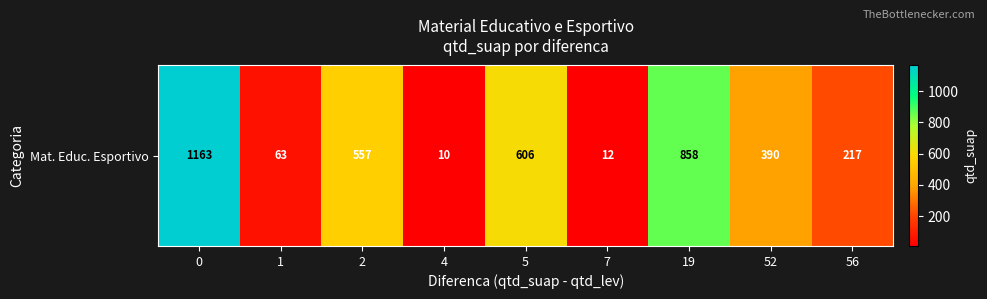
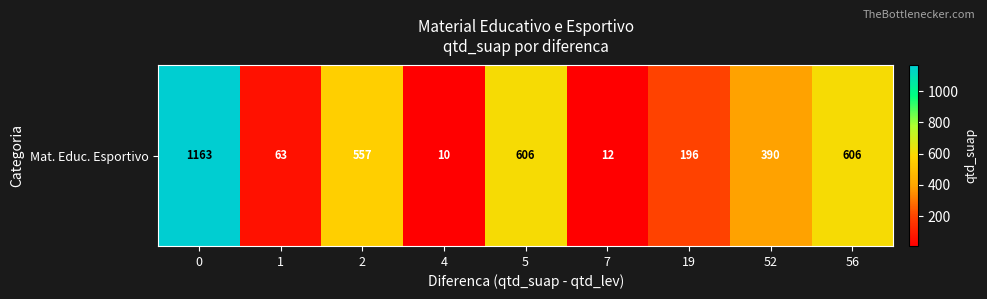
Mat. Educ. Esportivo, 19: 858 -> 196
Mat. Educ. Esportivo, 56: 217 -> 606
